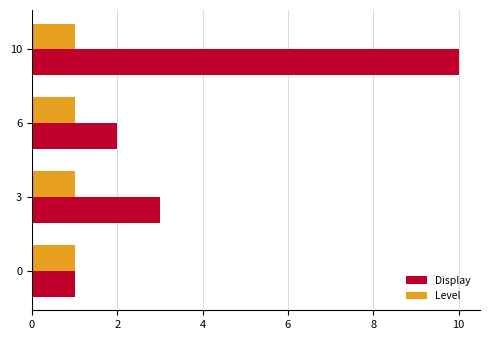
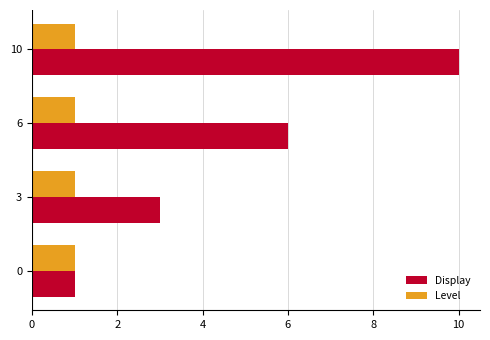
Display, 6: 2 -> 6
